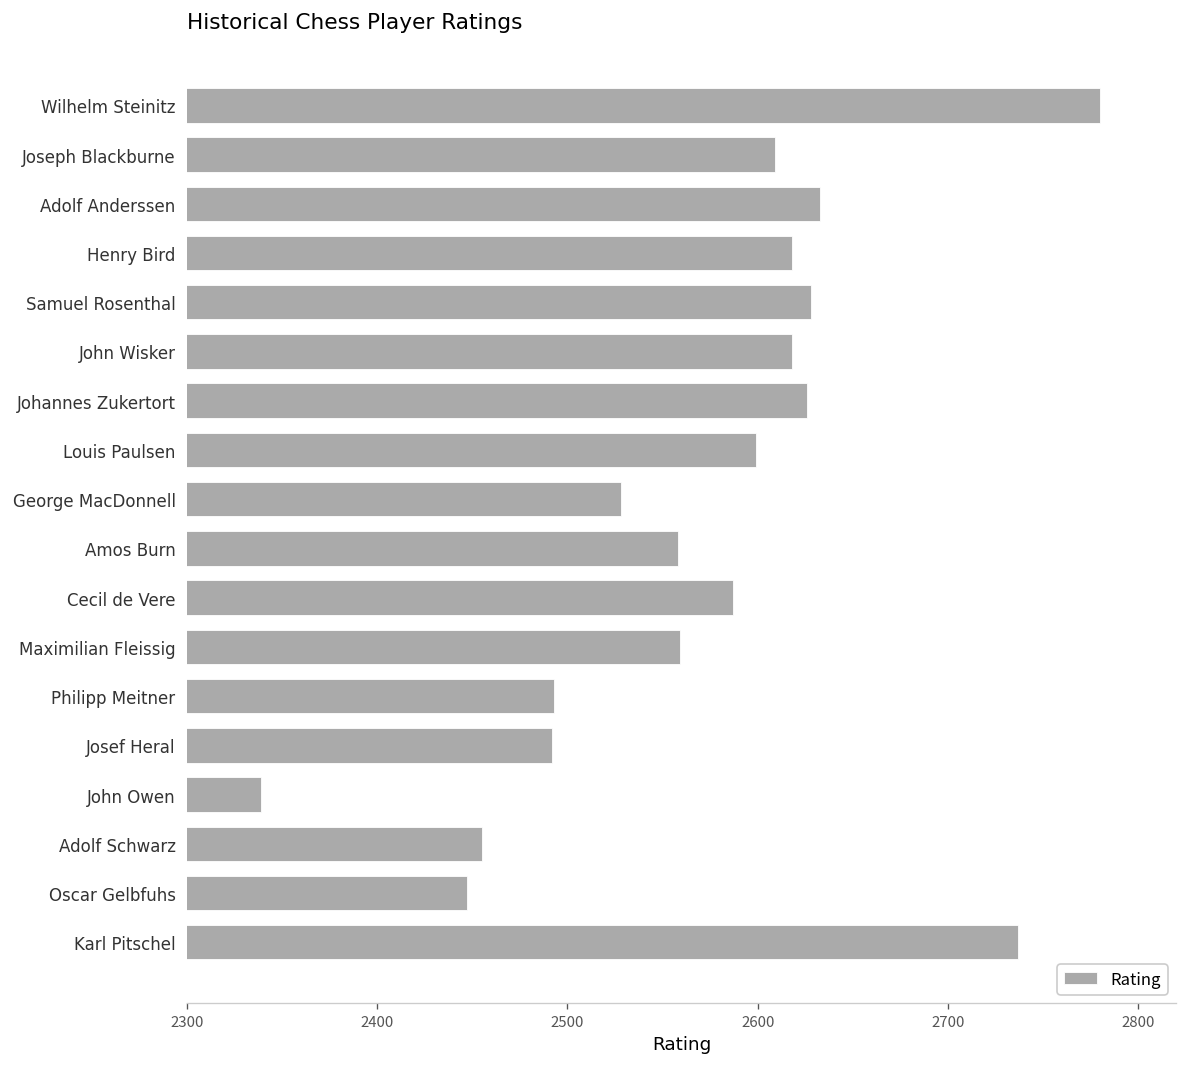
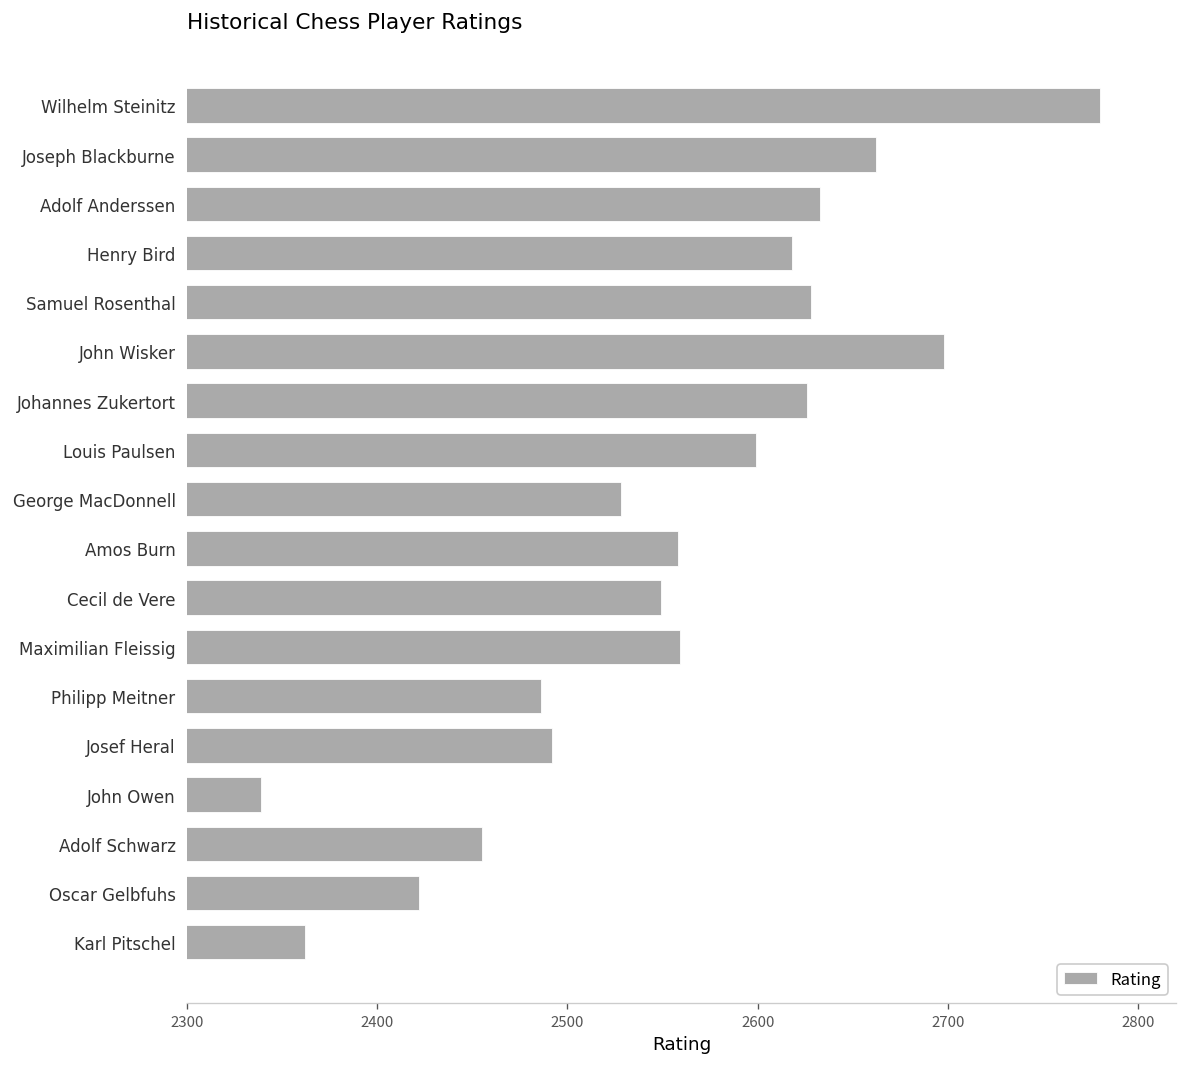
Joseph Blackburne: 2609 -> 2662
John Wisker: 2618 -> 2698
Cecil de Vere: 2587 -> 2549
Philipp Meitner: 2493 -> 2486
Oscar Gelbfuhs: 2447 -> 2422
Karl Pitschel: 2737 -> 2362
